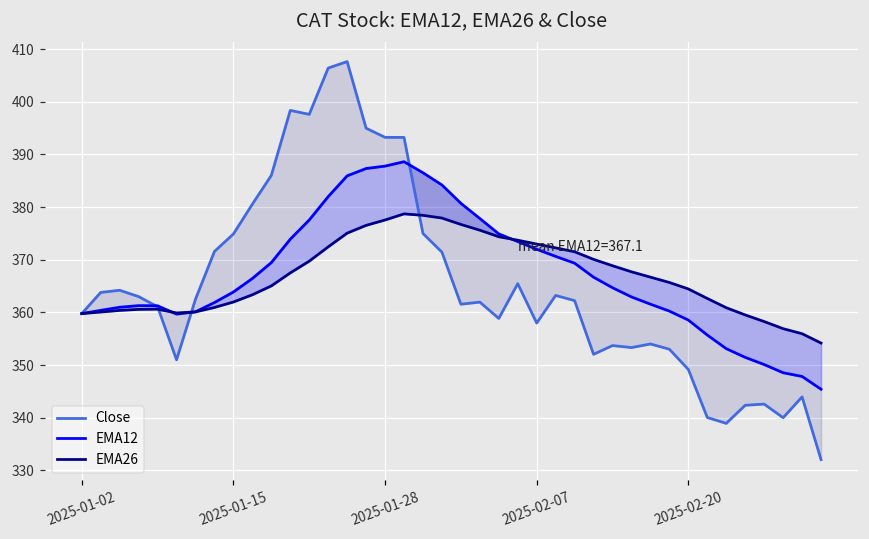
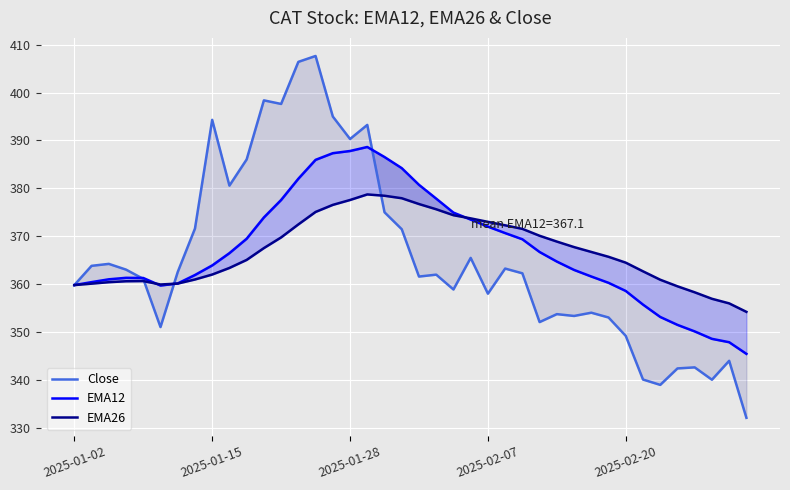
Close, 2025-01-15: 375 -> 394
Close, 2025-01-28: 393 -> 390
